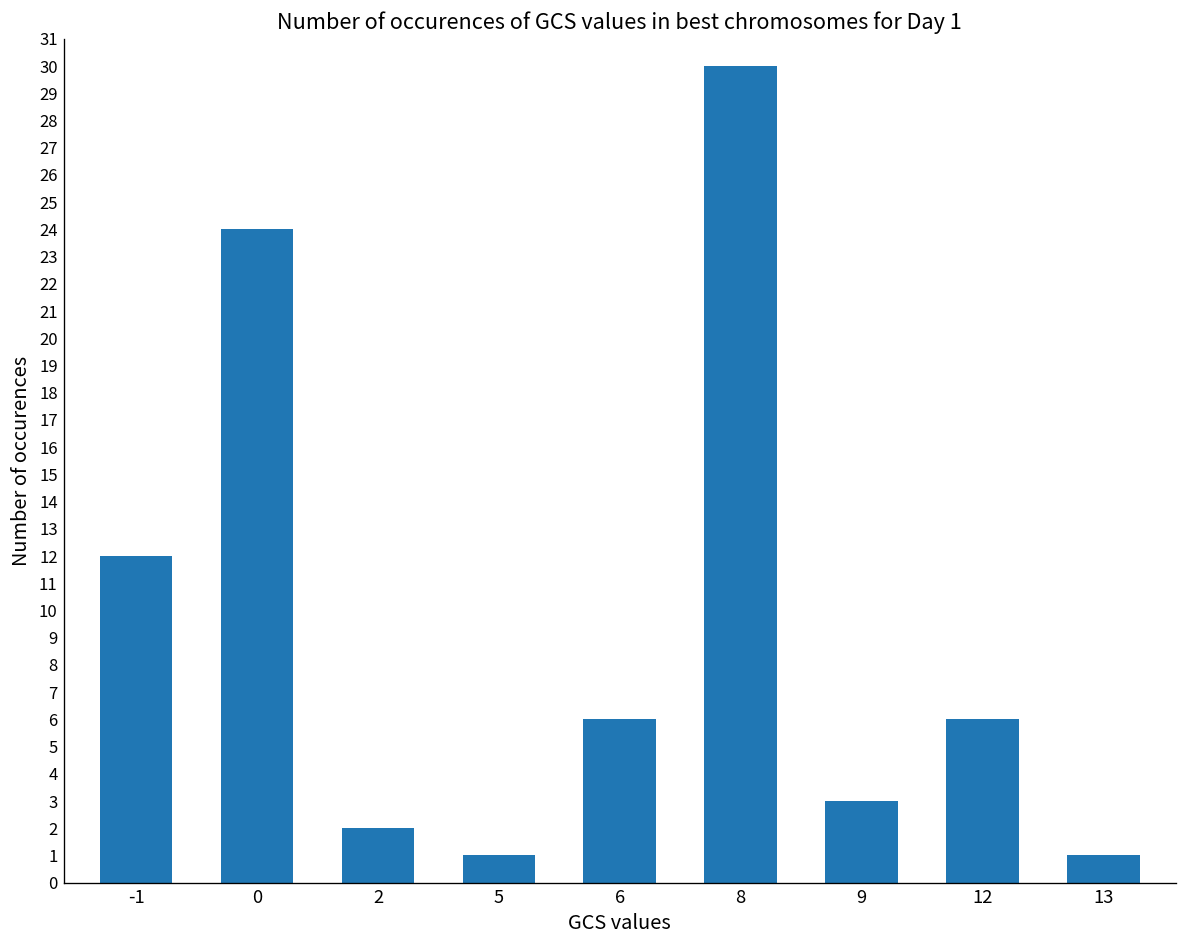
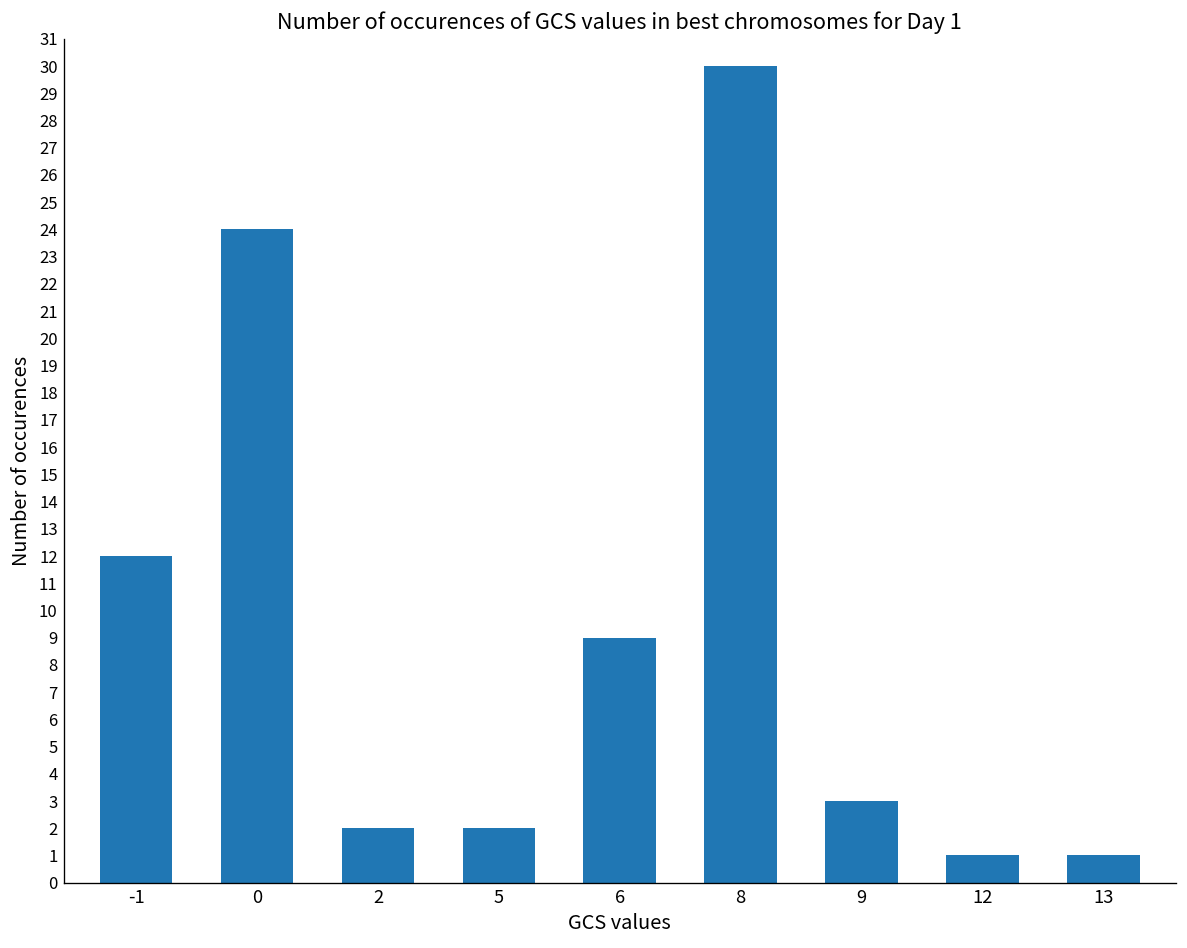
5: 1 -> 2
6: 6 -> 9
12: 6 -> 1
